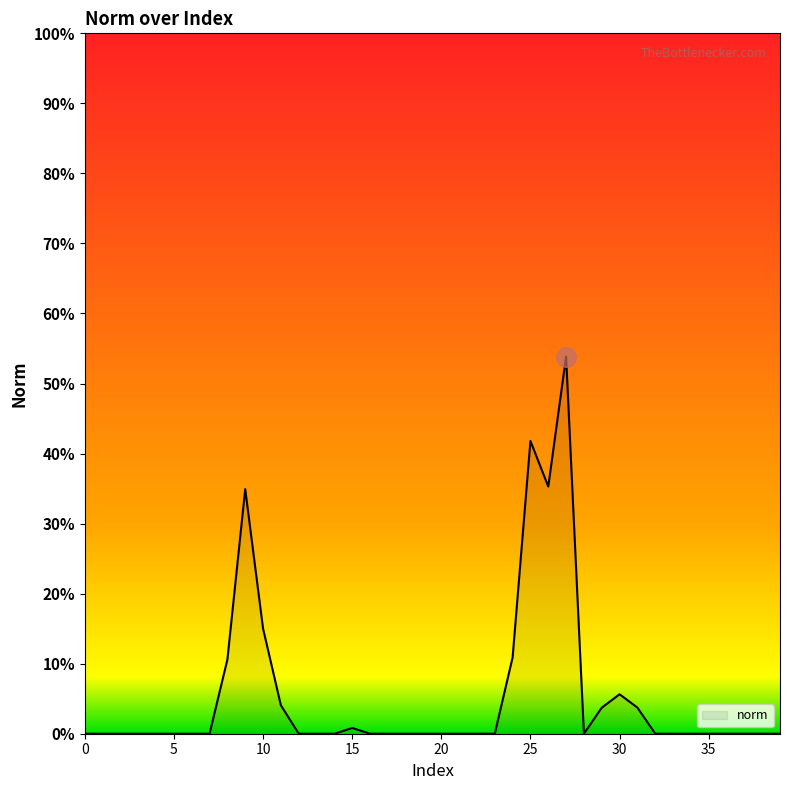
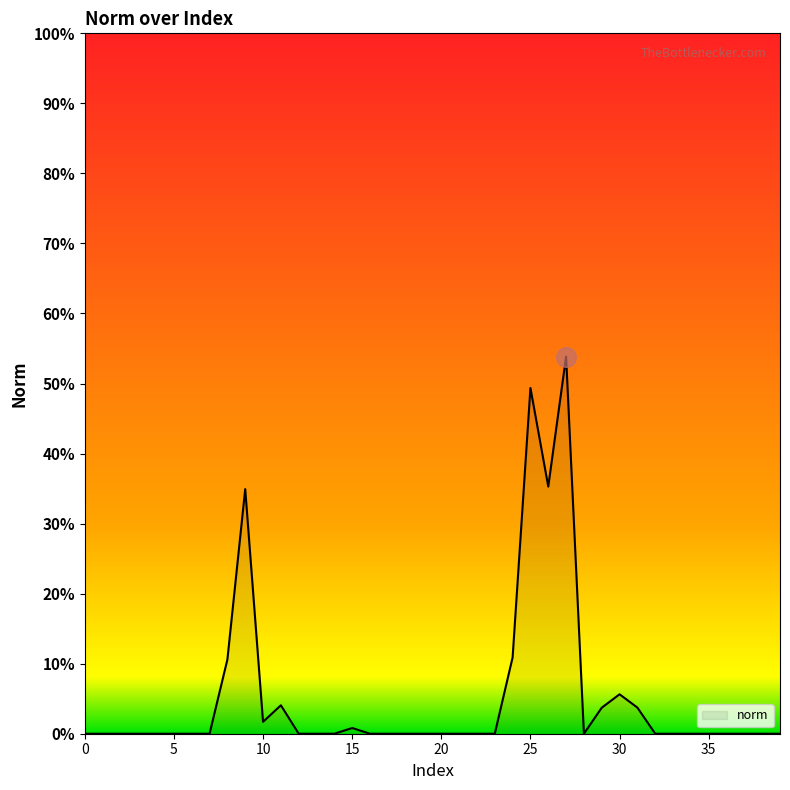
norm, 10: 15% -> 2%
norm, 25: 42% -> 49%
